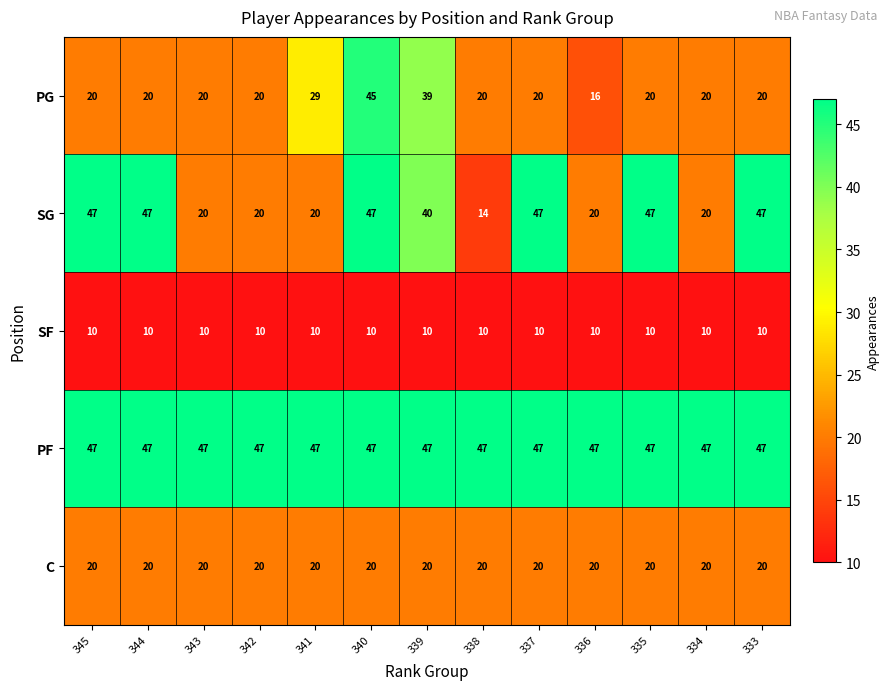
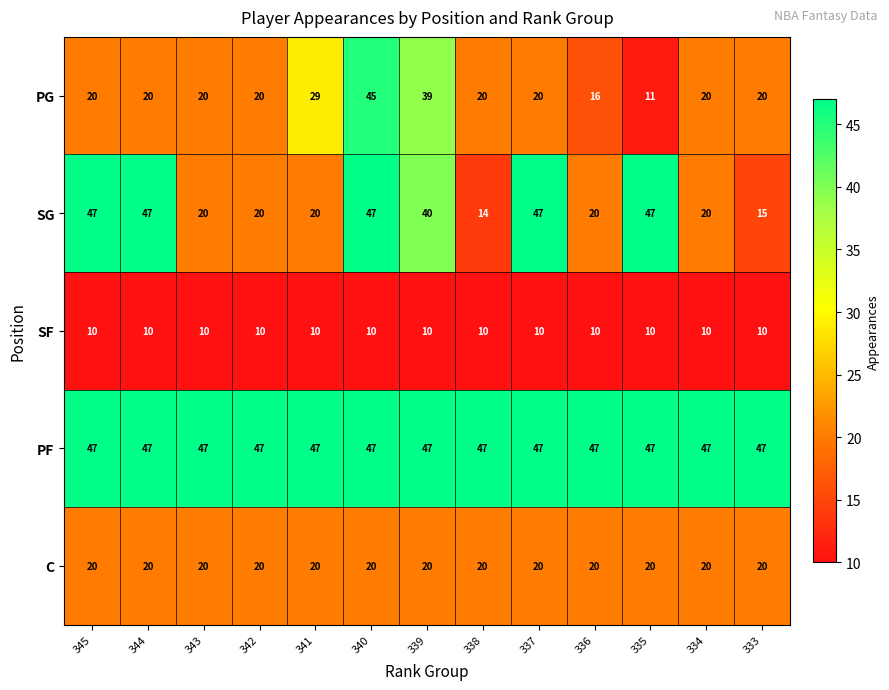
PG, 335: 20 -> 11
SG, 333: 47 -> 15
